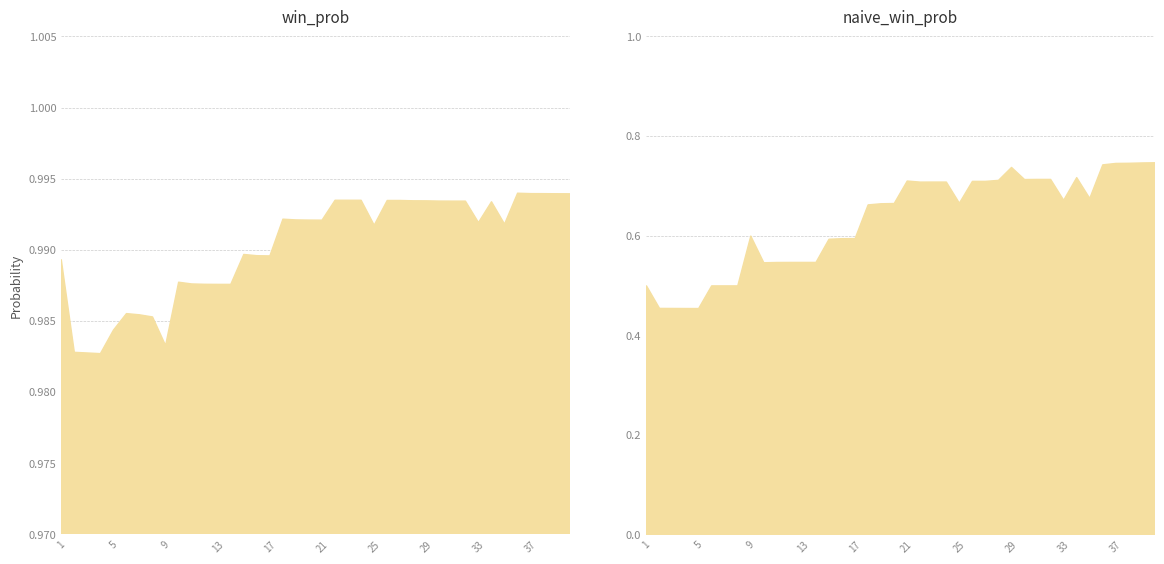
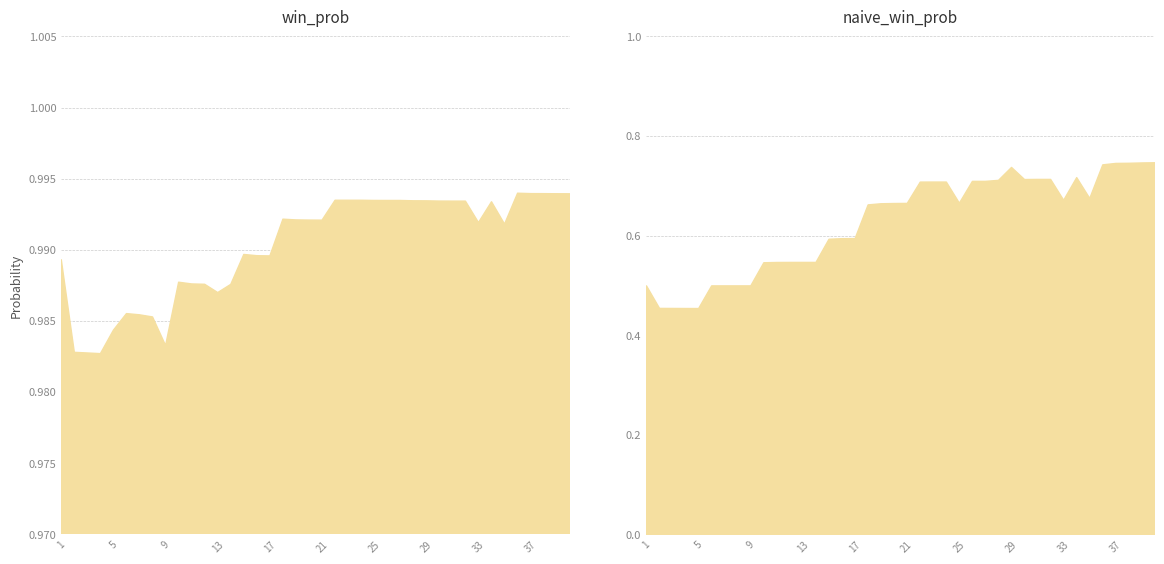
win_prob, 13: 0.9876 -> 0.9870
win_prob, 25: 0.9917 -> 0.9935
naive_win_prob, 9: 0.6 -> 0.5
naive_win_prob, 21: 0.71 -> 0.67
